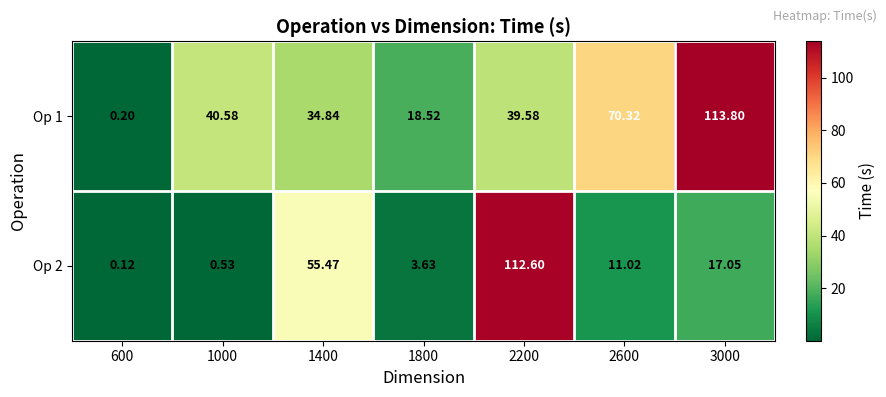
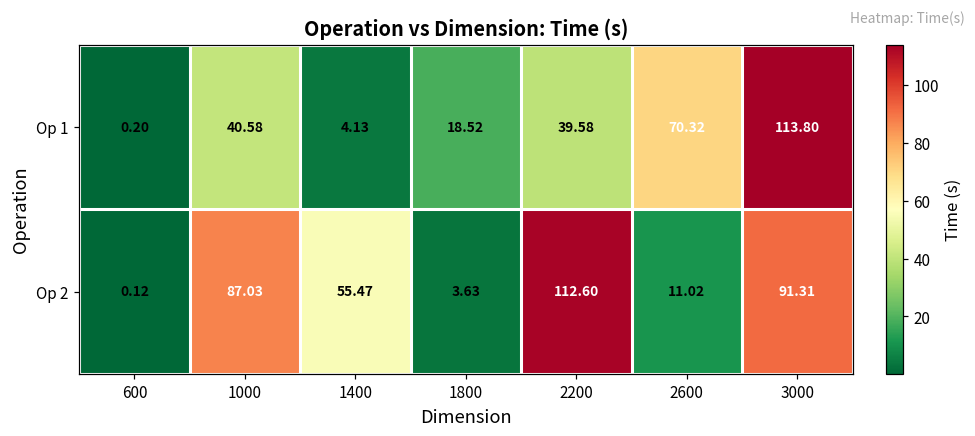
Op 1, 1400: 34.84 -> 4.13
Op 2, 1000: 0.53 -> 87.03
Op 2, 3000: 17.05 -> 91.31
